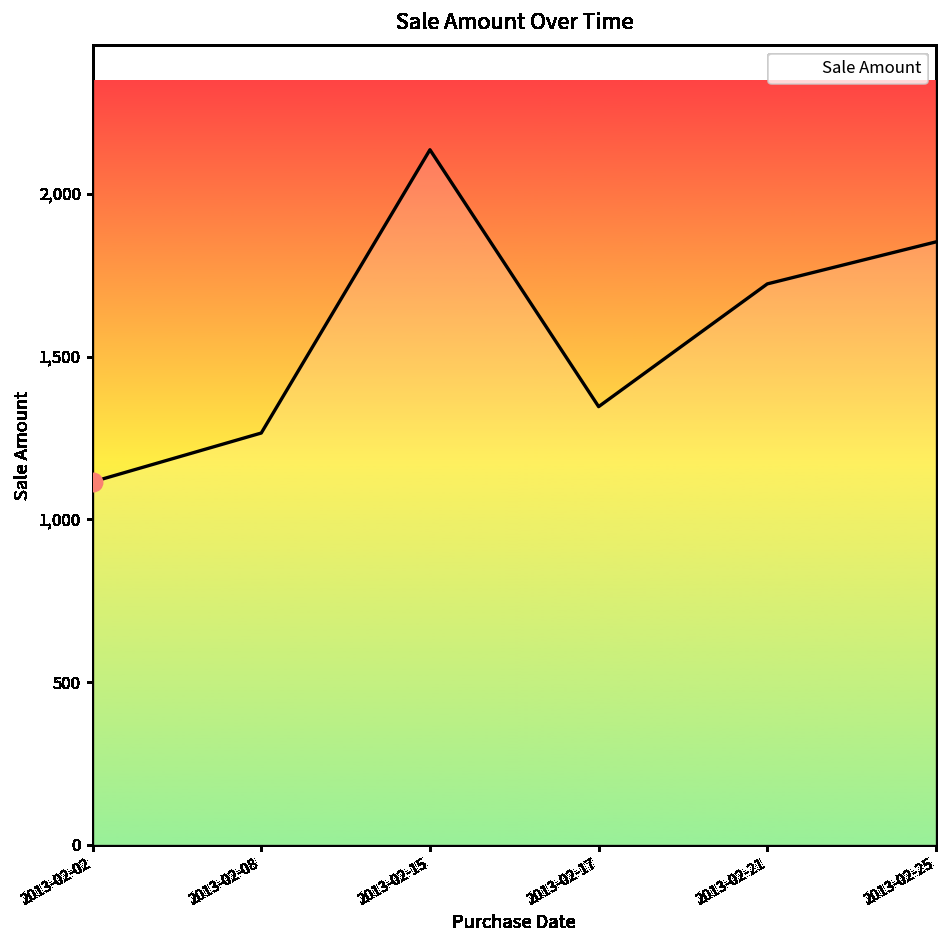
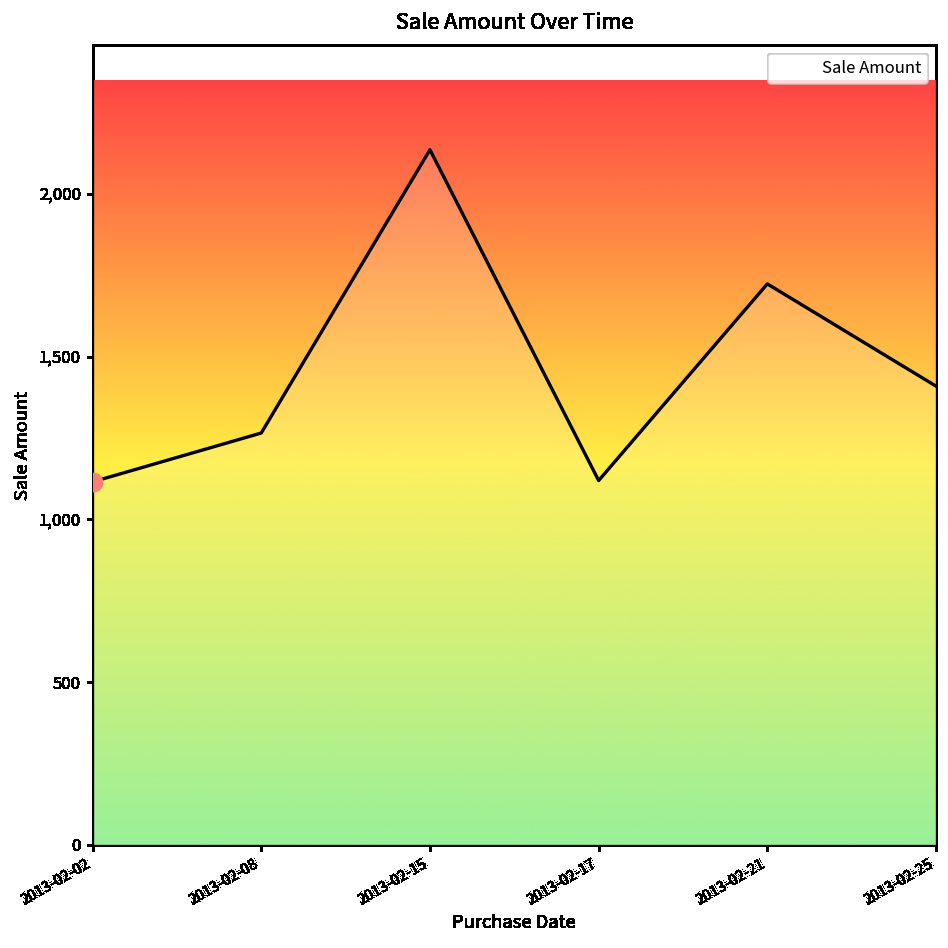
Sale Amount, 2013-02-17: 1,350 -> 1,120
Sale Amount, 2013-02-25: 1,850 -> 1,410
